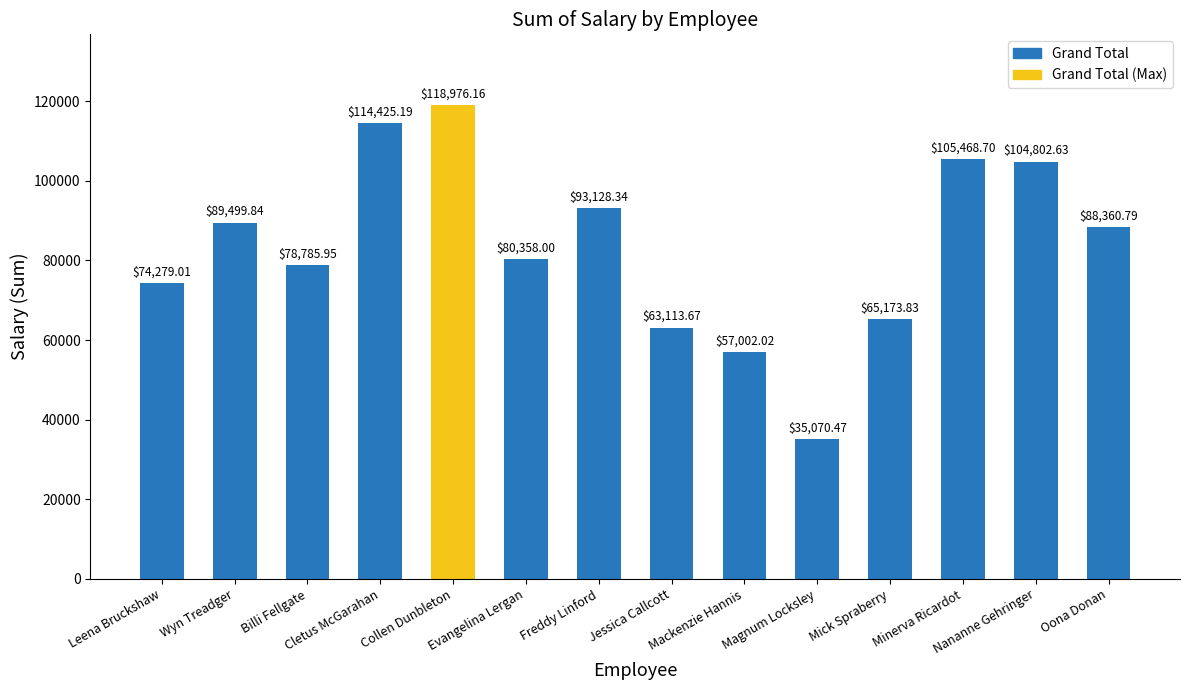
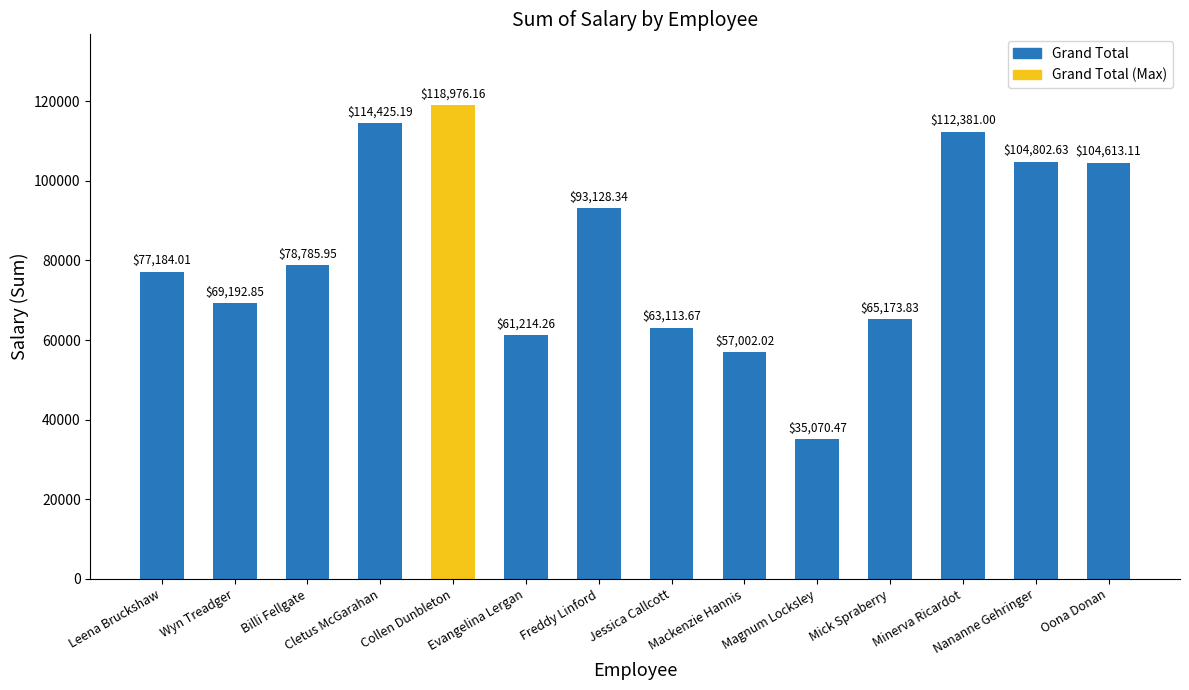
Leena Bruckshaw: $74,279.01 -> $77,184.01
Wyn Treadger: $89,499.84 -> $69,192.85
Evangelina Lergan: $80,358.00 -> $61,214.26
Minerva Ricardot: $105,468.70 -> $112,381.00
Oona Donan: $88,360.79 -> $104,613.11
